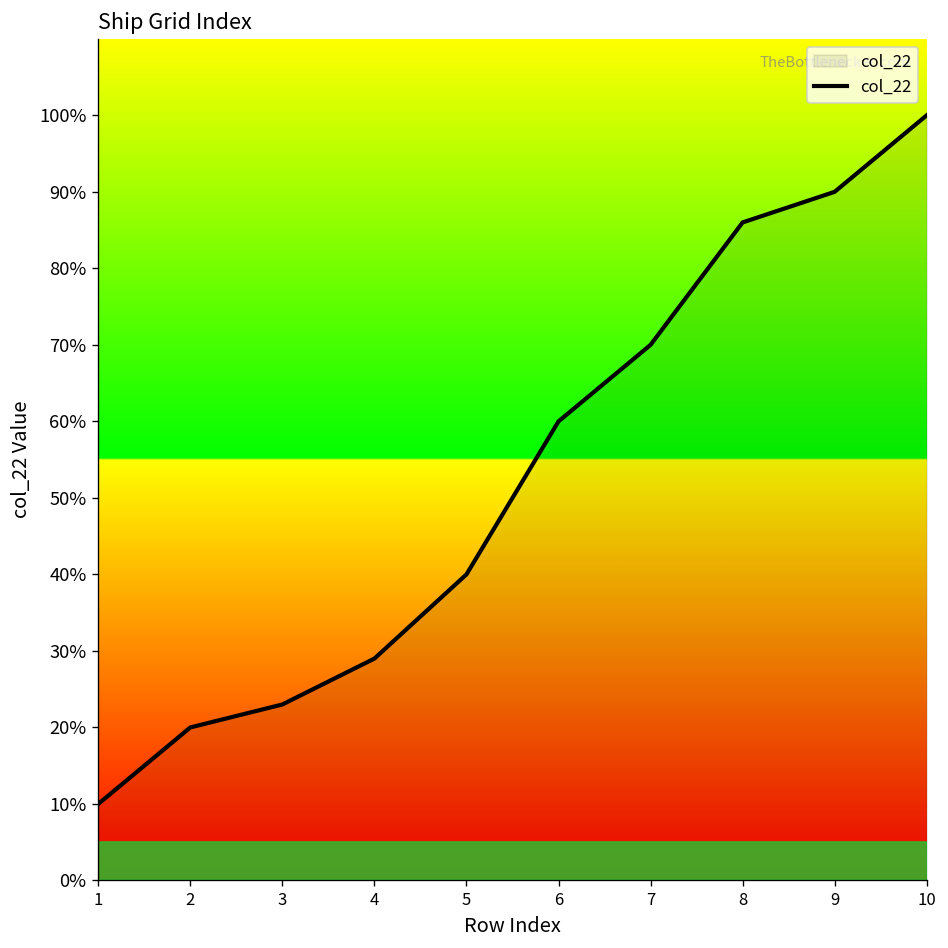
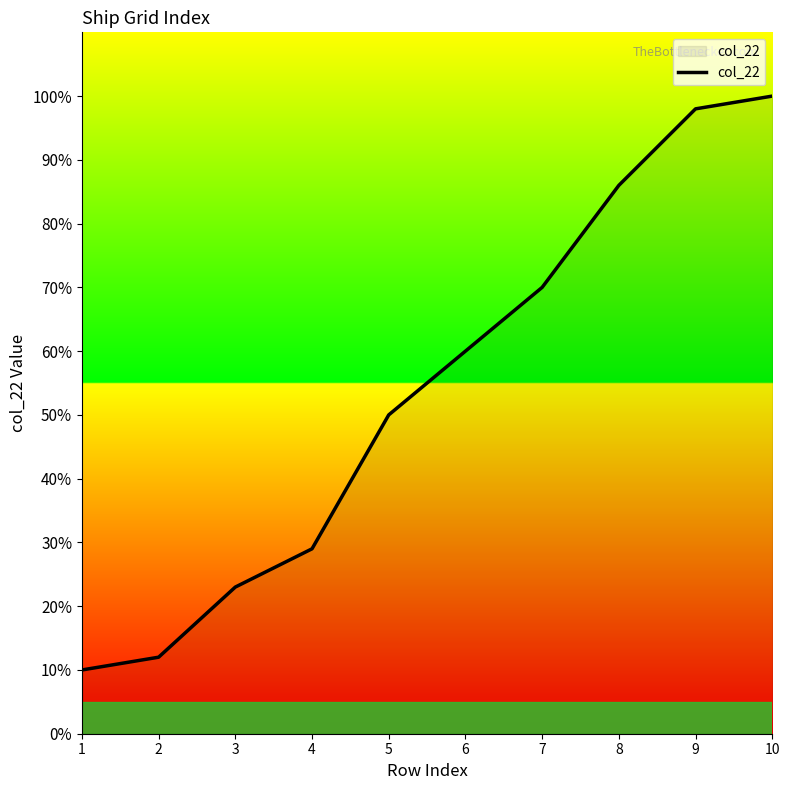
2: 20% -> 12%
5: 40% -> 50%
9: 90% -> 98%
